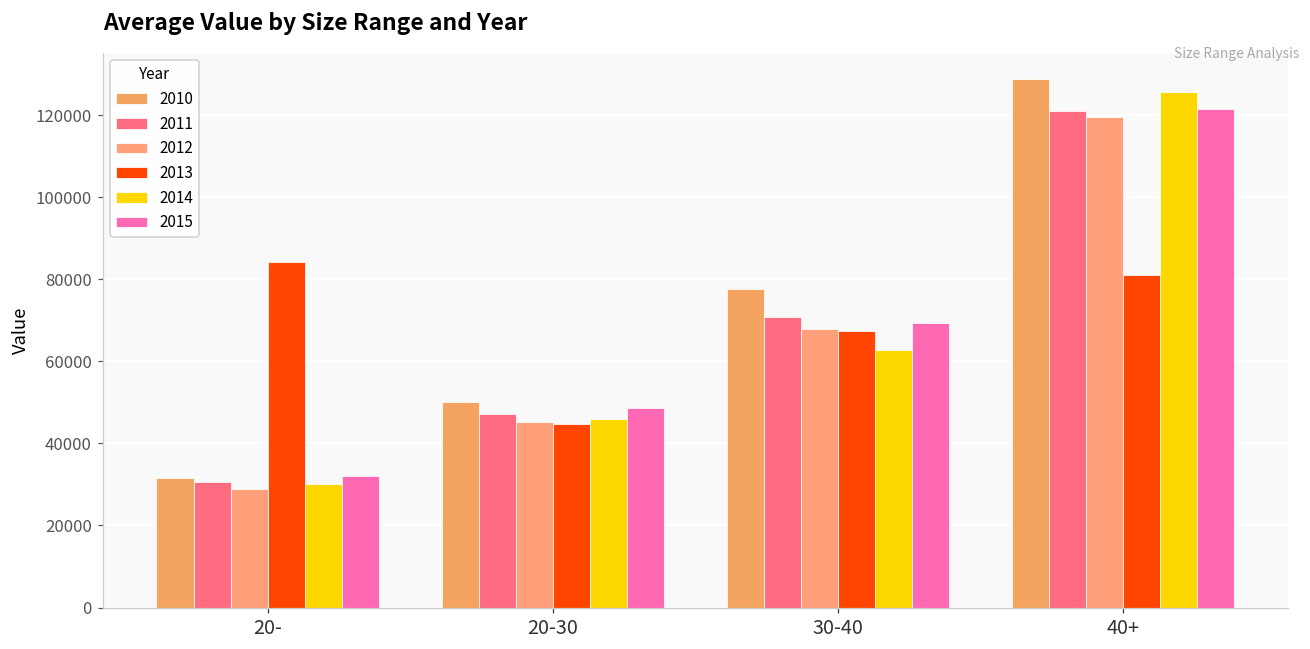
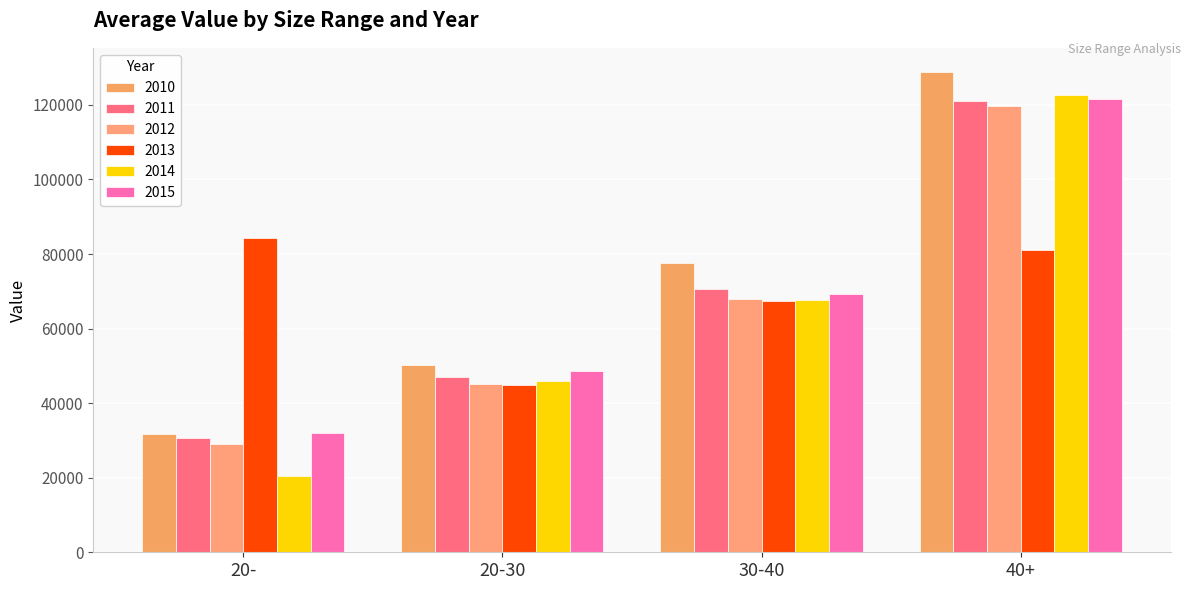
2014, 20-: 30000 -> 21000
2014, 30-40: 63000 -> 68000
2014, 40+: 126000 -> 123000
